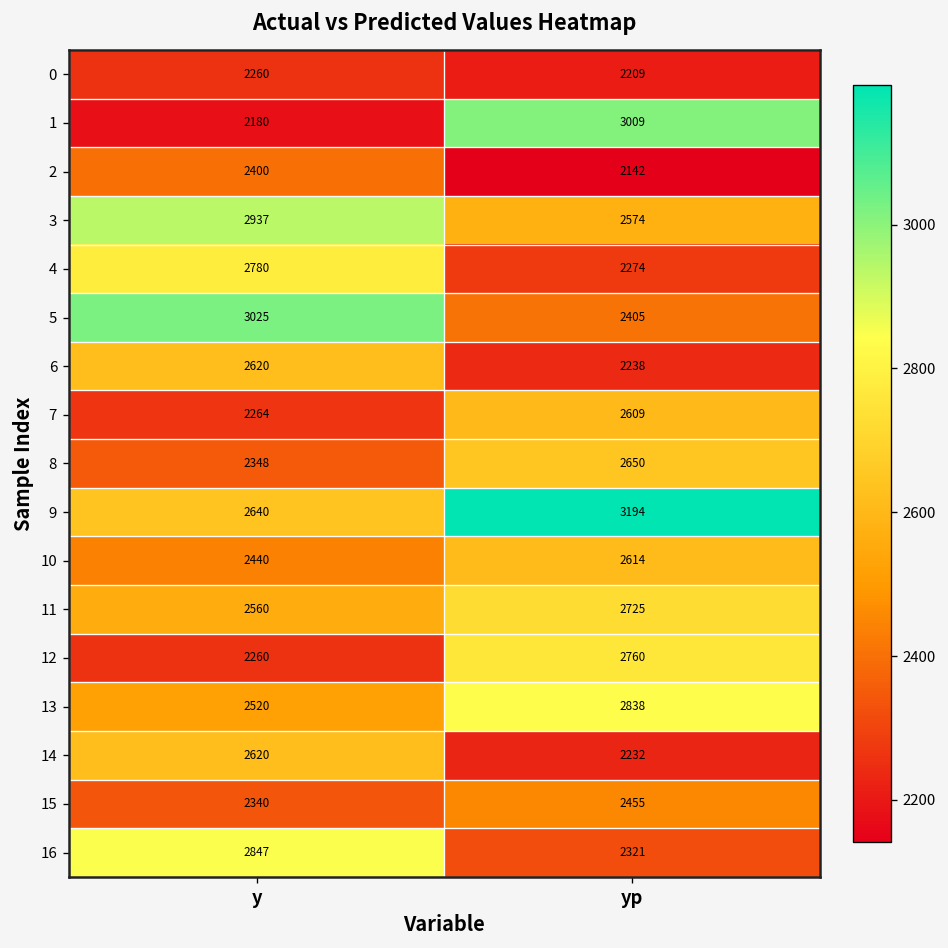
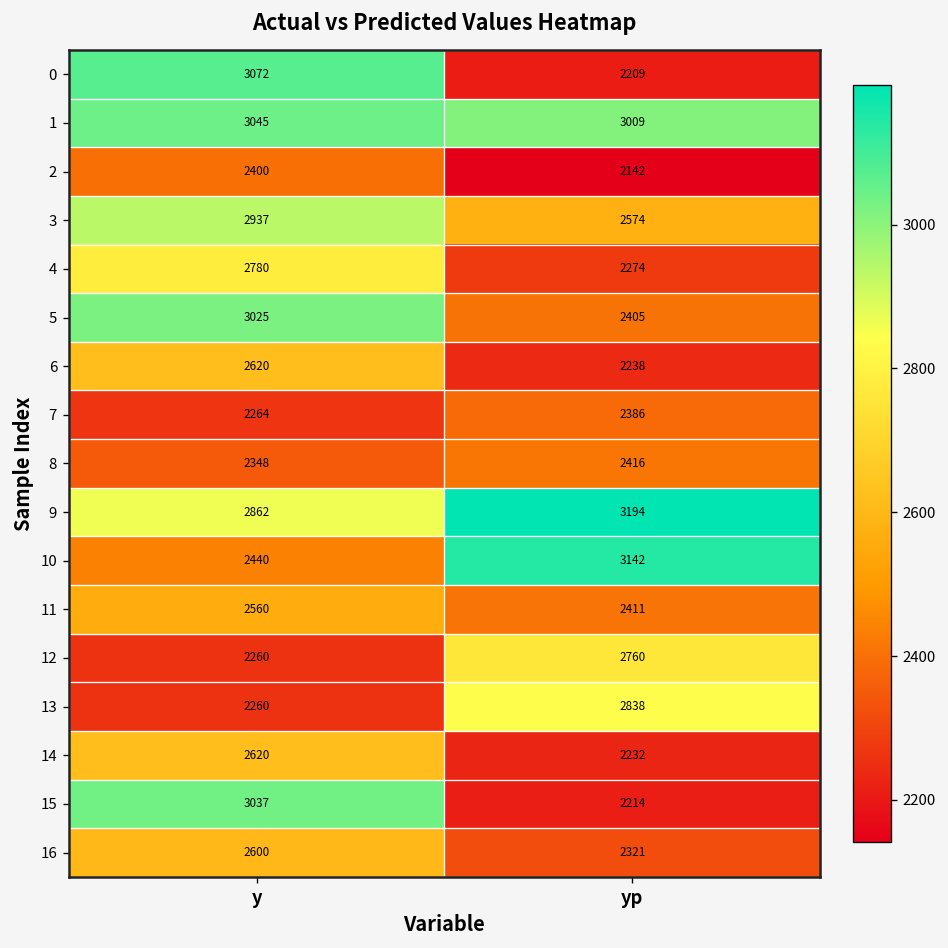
0, y: 2260 -> 3072
1, y: 2180 -> 3045
7, yp: 2609 -> 2386
8, yp: 2650 -> 2416
9, y: 2640 -> 2862
10, yp: 2614 -> 3142
11, yp: 2725 -> 2411
13, y: 2520 -> 2260
15, y: 2340 -> 3037
15, yp: 2455 -> 2214
16, y: 2847 -> 2600
